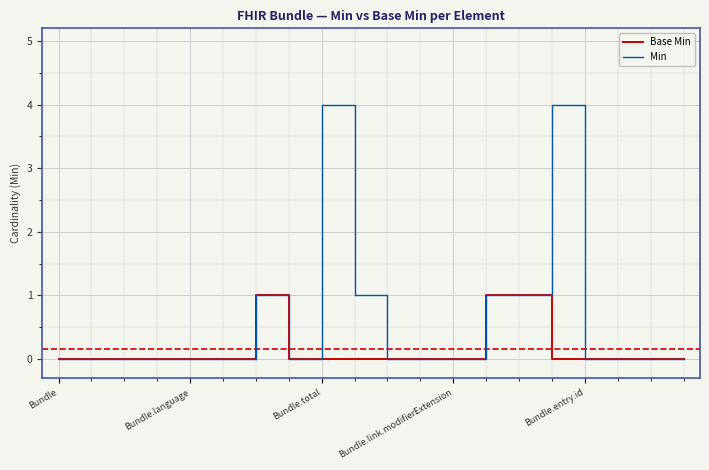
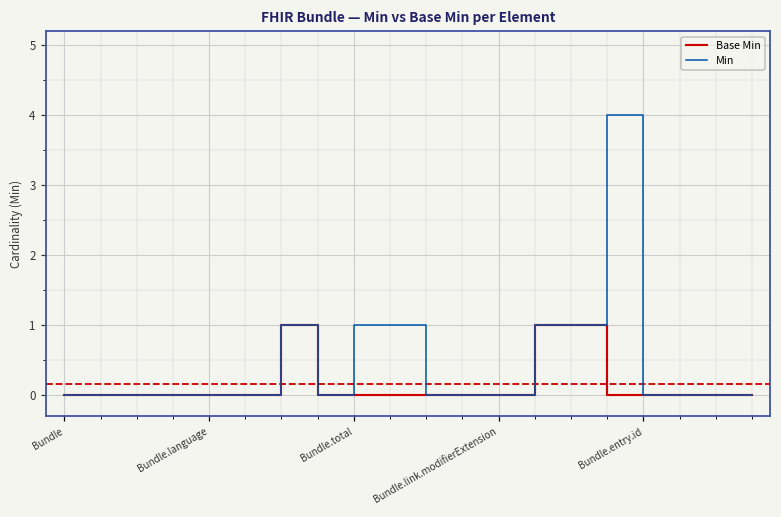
Min, Bundle.total: 4 -> 1
